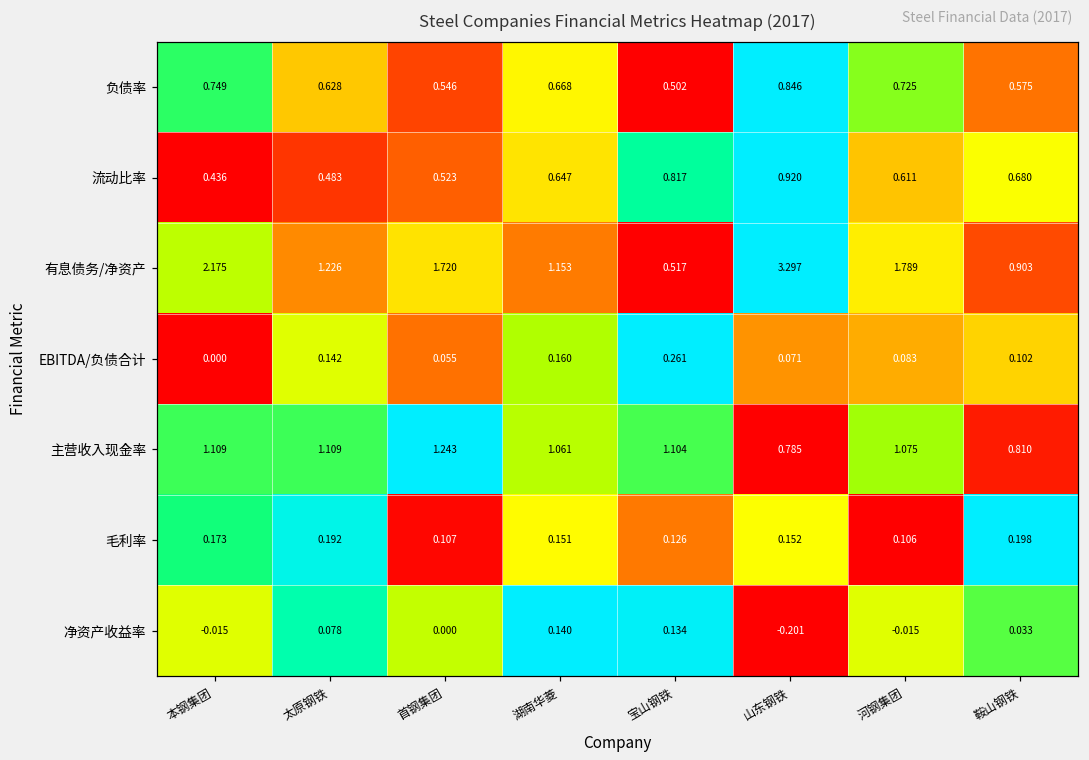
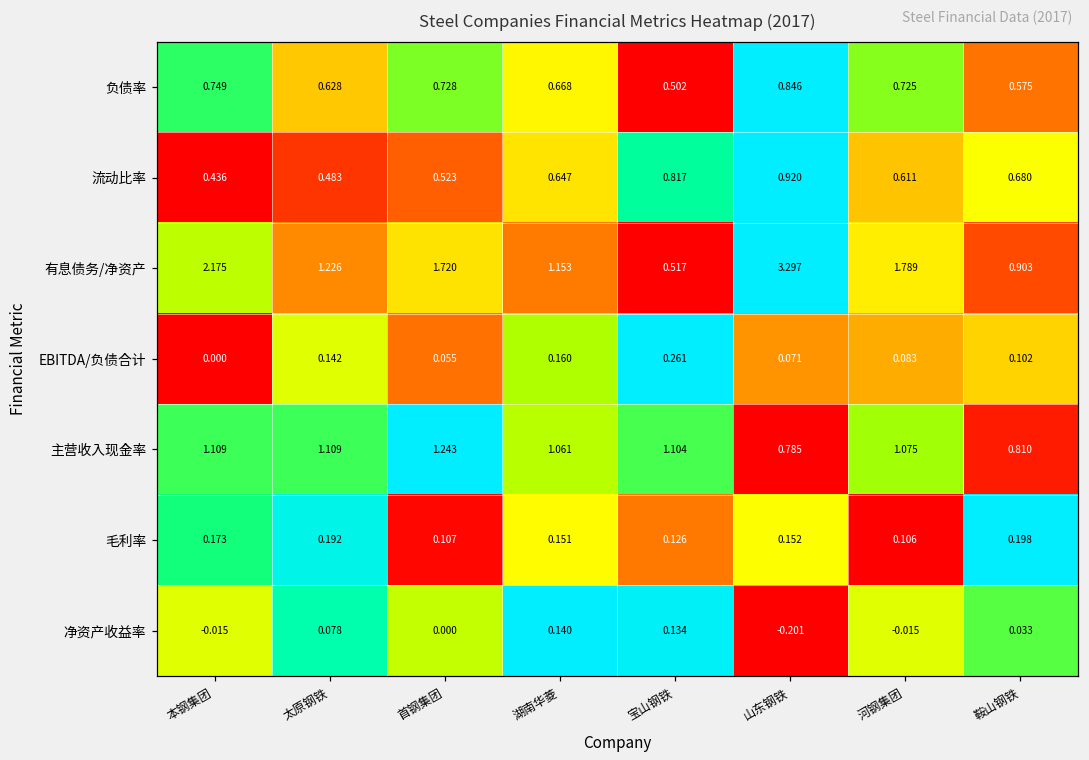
负债率, 首钢集团: 0.546 -> 0.728
